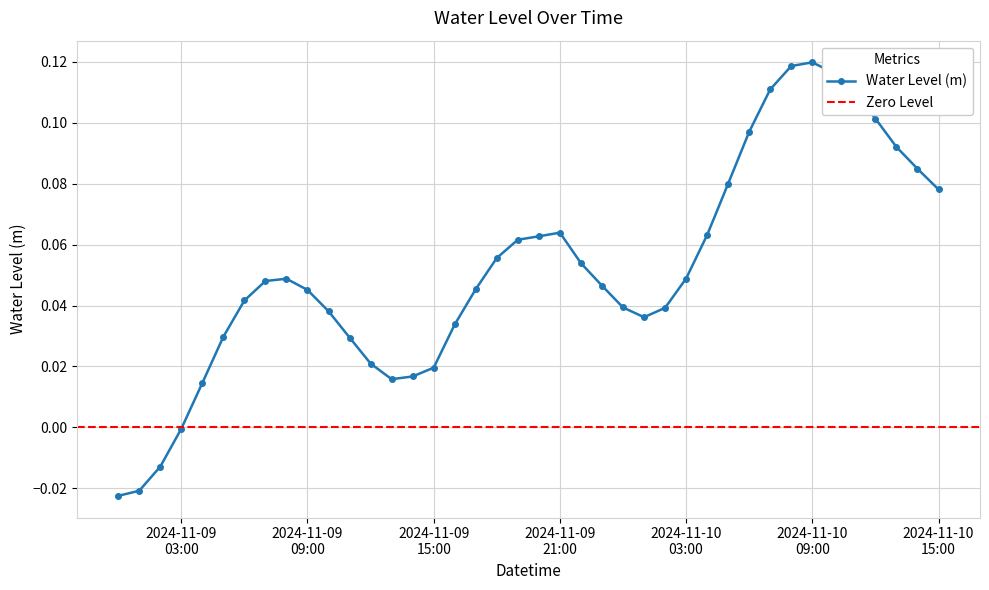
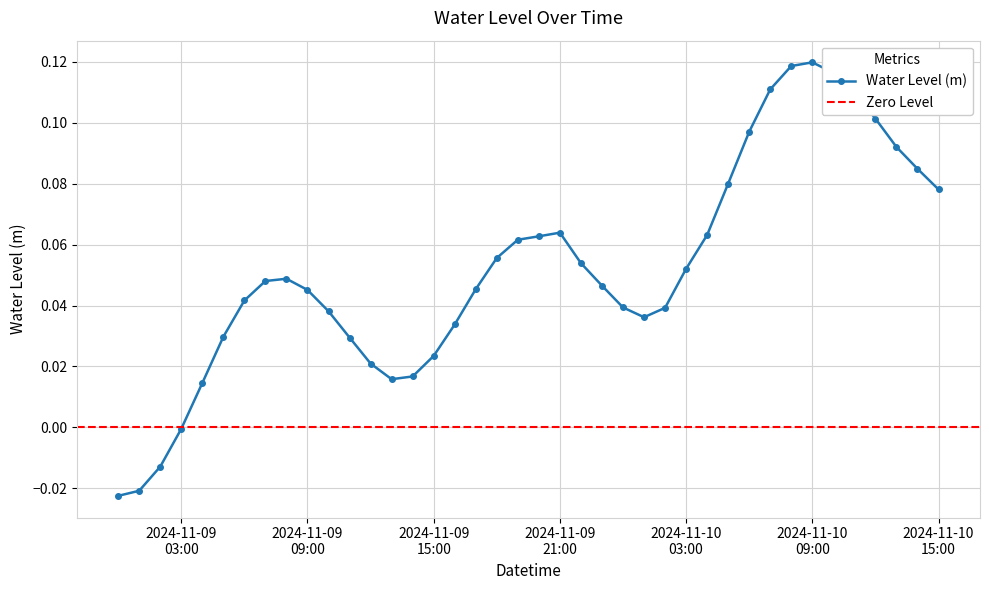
2024-11-09 15:00: 0.020 -> 0.023
2024-11-10 03:00: 0.049 -> 0.052
